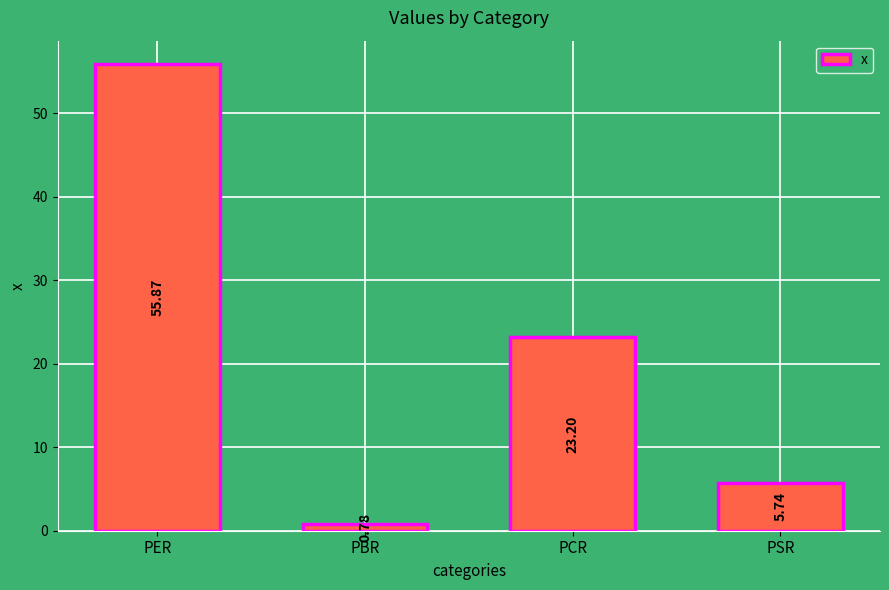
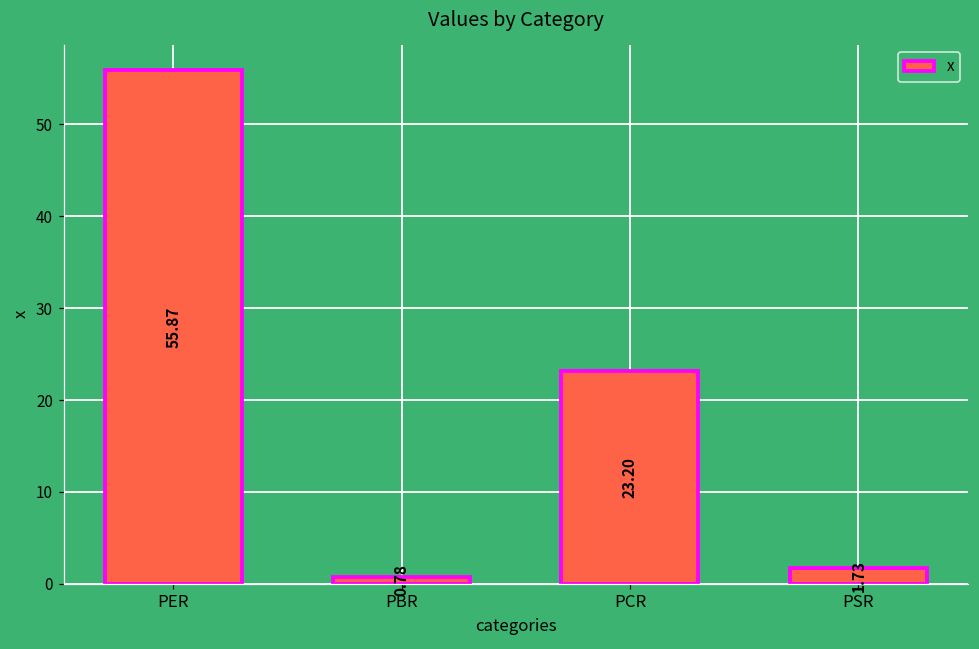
PSR: 5.74 -> 1.73
